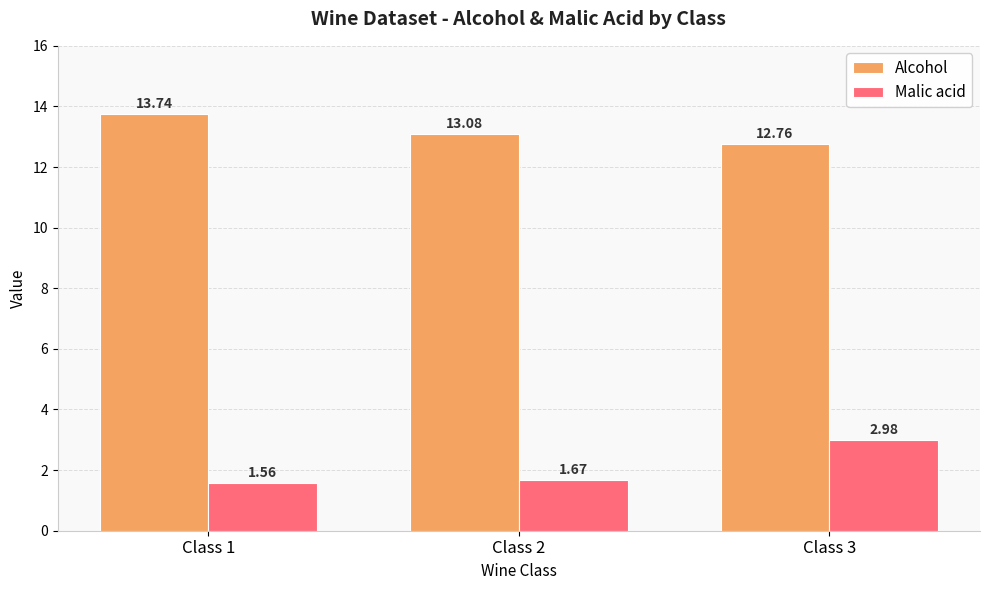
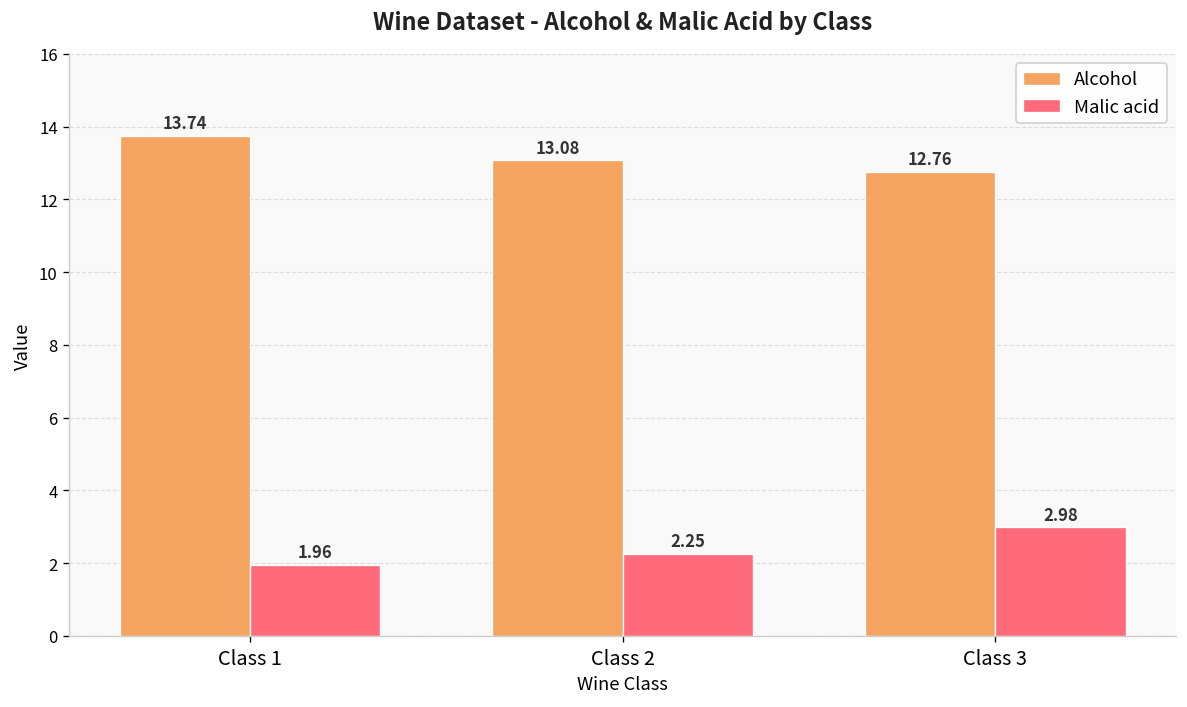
Malic acid, Class 1: 1.56 -> 1.96
Malic acid, Class 2: 1.67 -> 2.25
